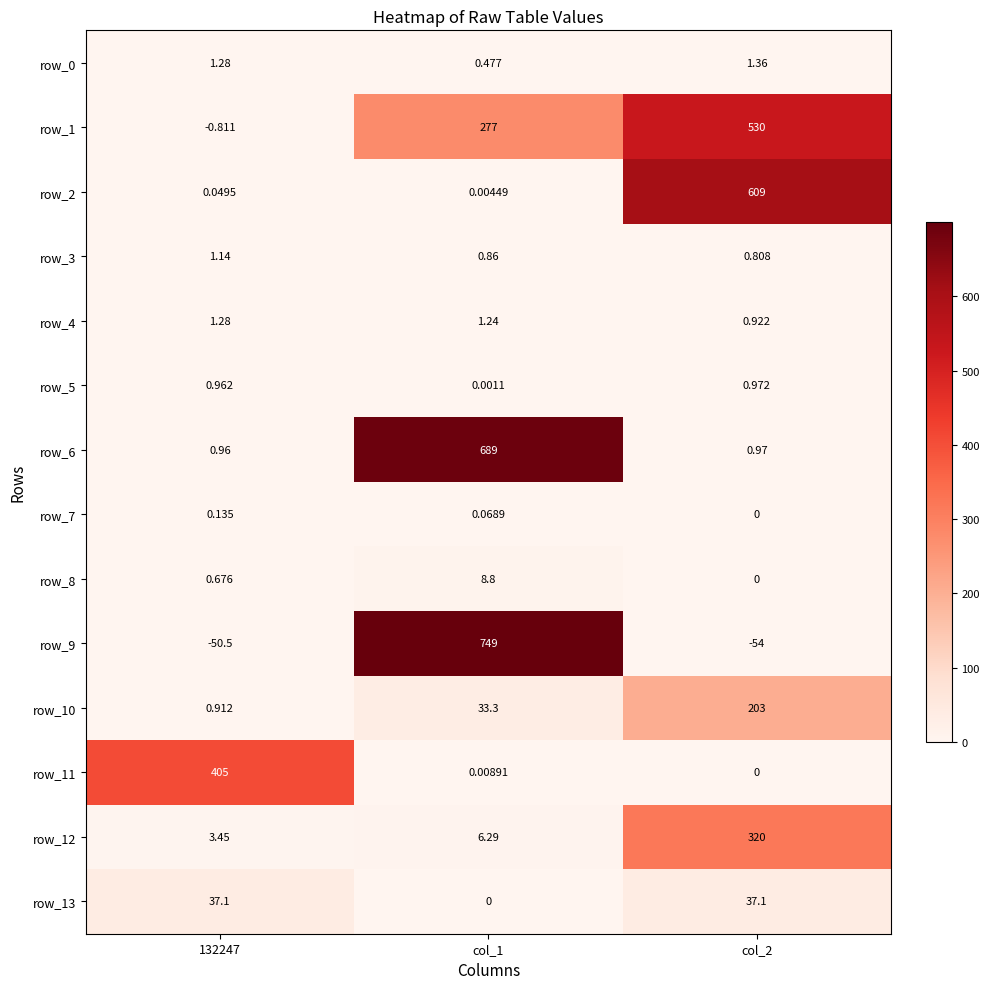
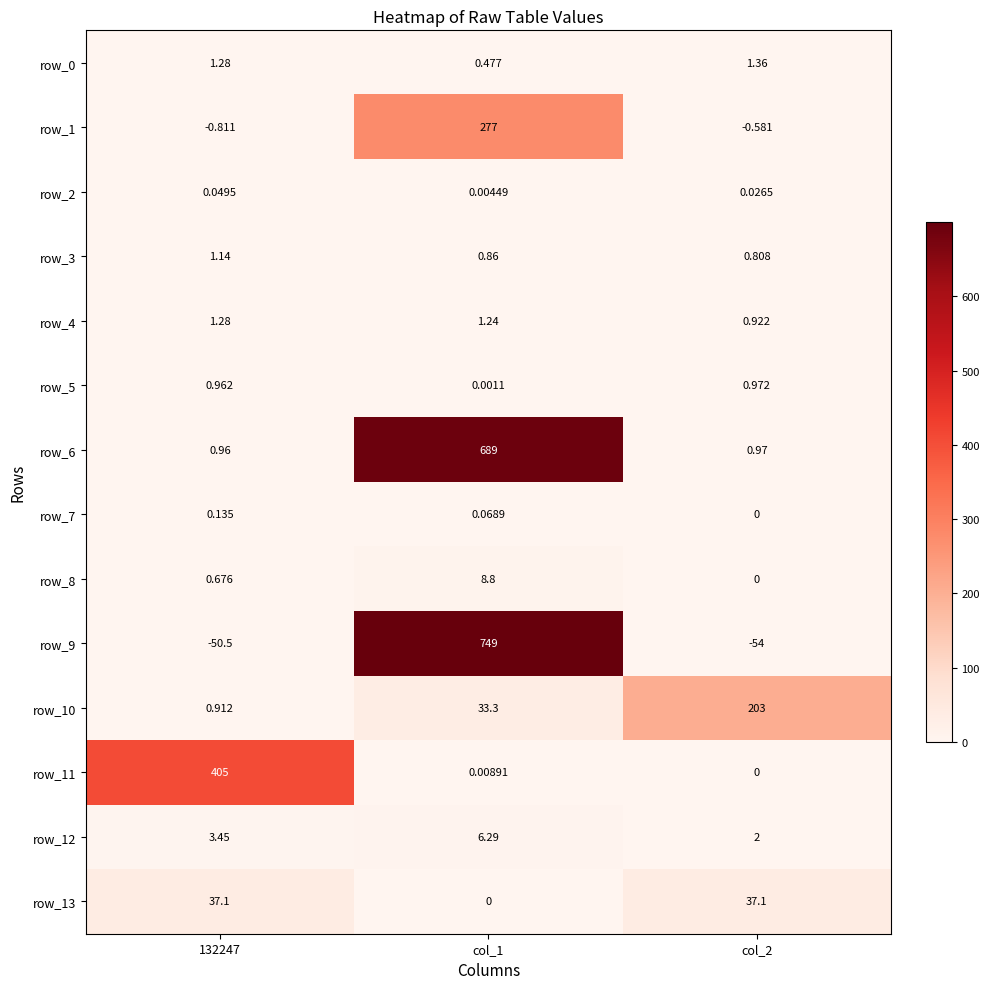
row_1, col_2: 530 -> -0.581
row_2, col_2: 609 -> 0.0265
row_12, col_2: 320 -> 2
